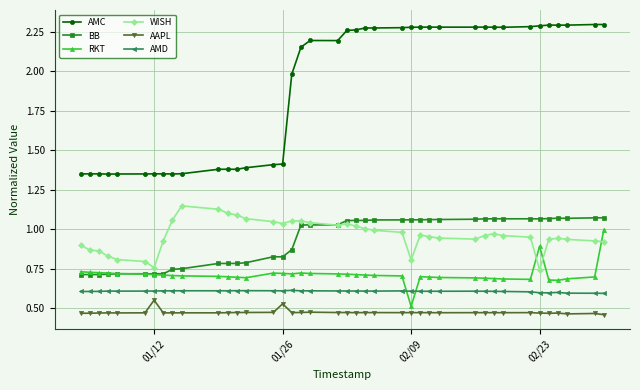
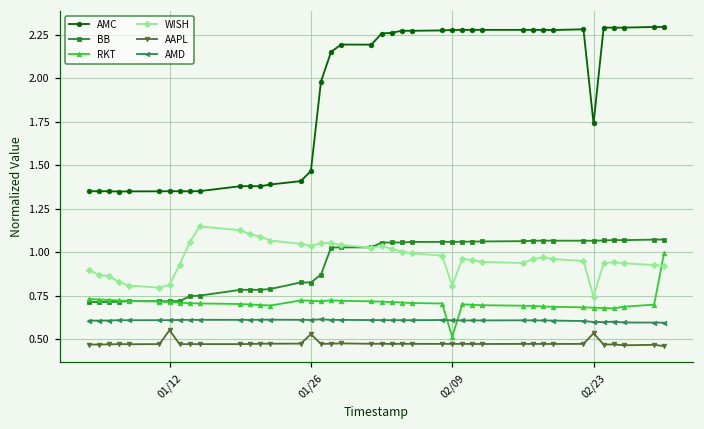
WISH, 01/12: 0.76 -> 0.81
AMC, 01/26: 1.41 -> 1.47
AMC, 02/23: 2.29 -> 1.74
RKT, 02/23: 0.89 -> 0.68
AAPL, 02/23: 0.47 -> 0.53
